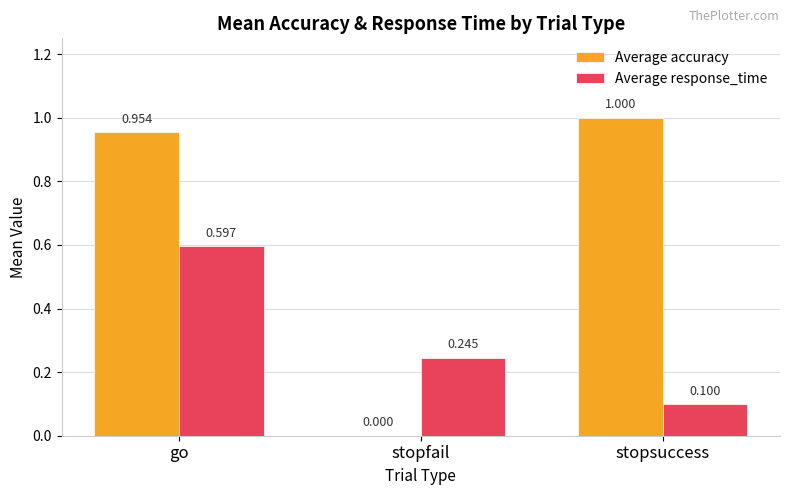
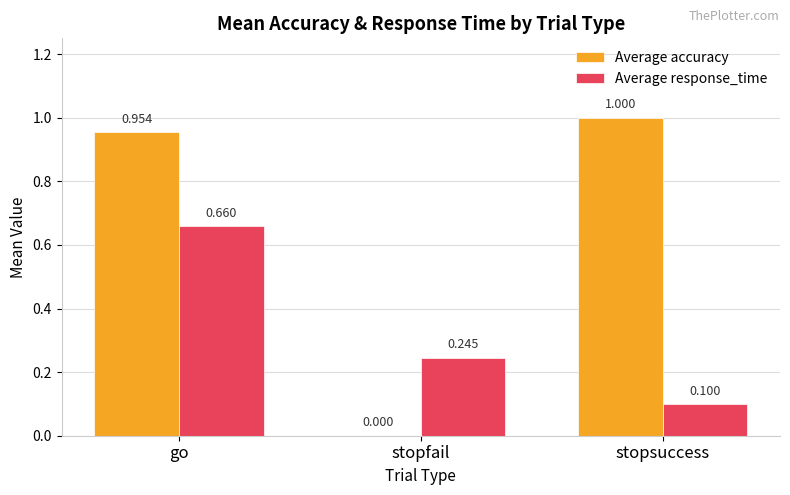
Average response_time, go: 0.597 -> 0.660
